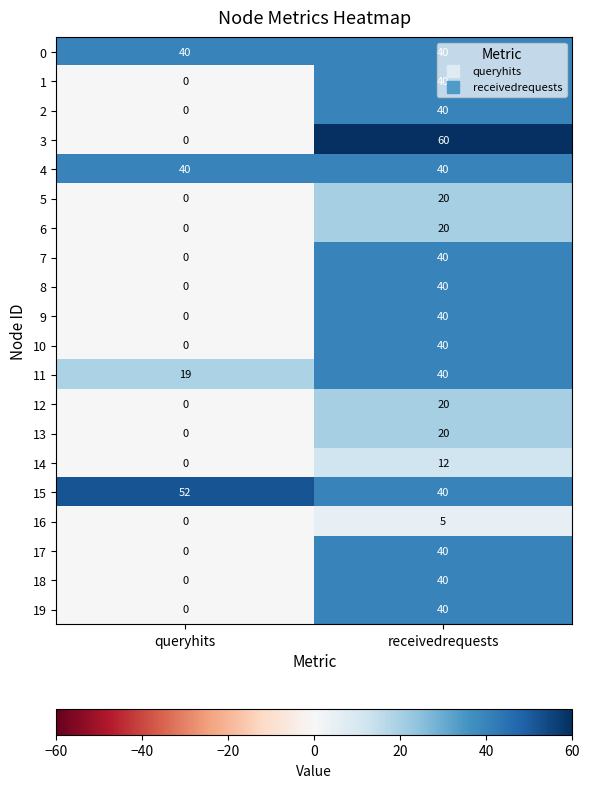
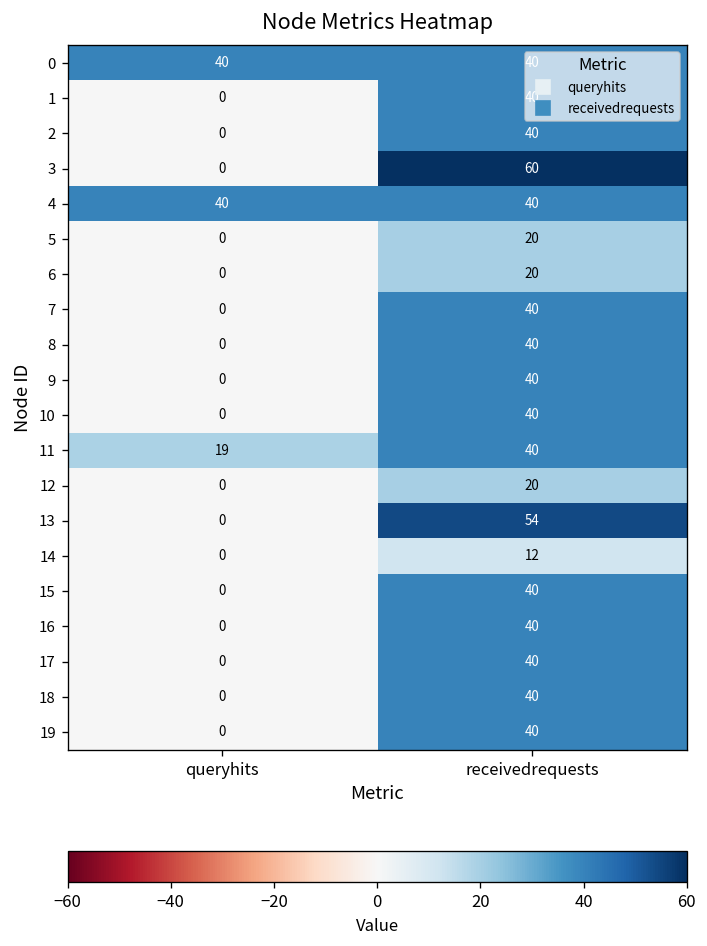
13, receivedrequests: 20 -> 54
15, queryhits: 52 -> 0
16, receivedrequests: 5 -> 40
